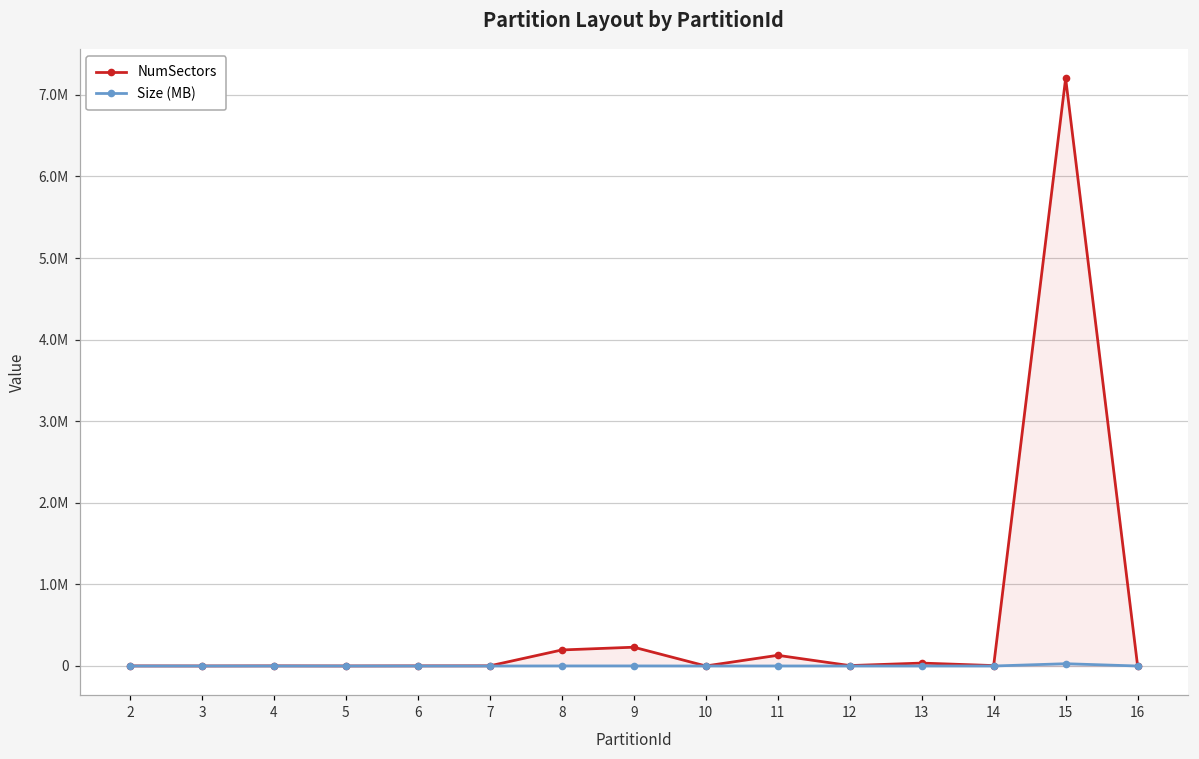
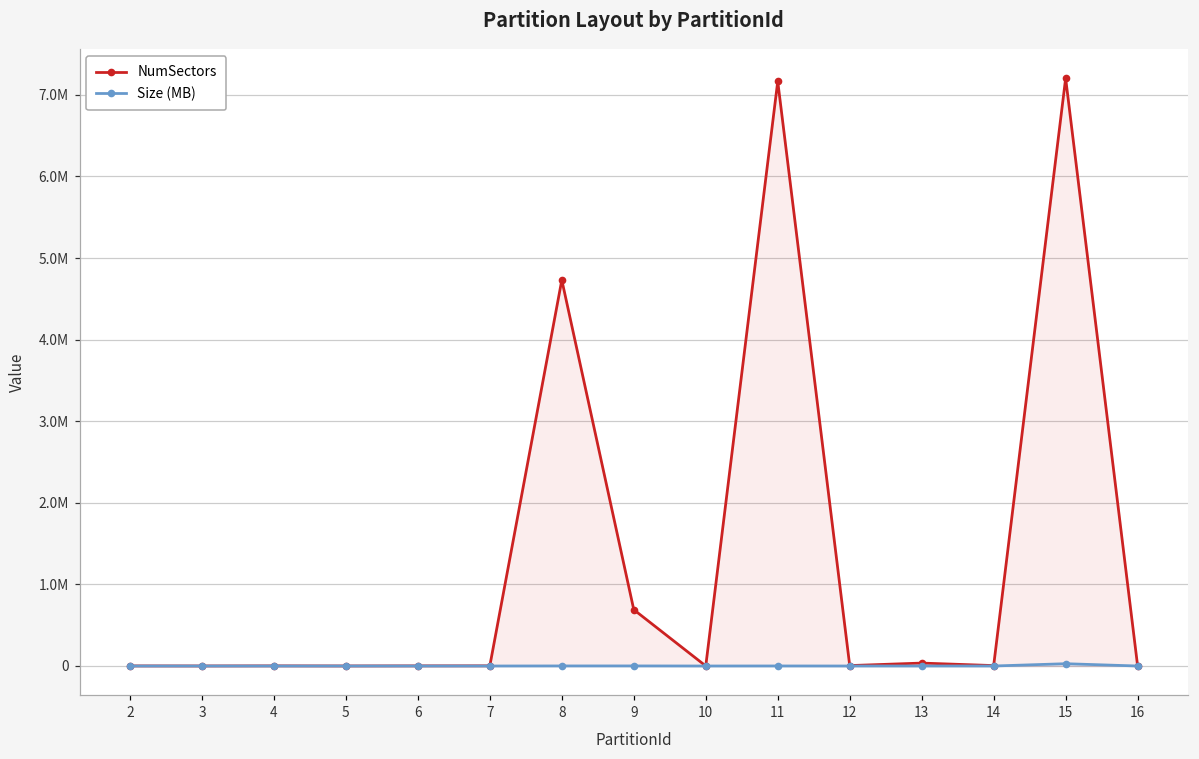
NumSectors, 8: 200000 -> 4700000
NumSectors, 9: 200000 -> 700000
NumSectors, 11: 100000 -> 7200000
